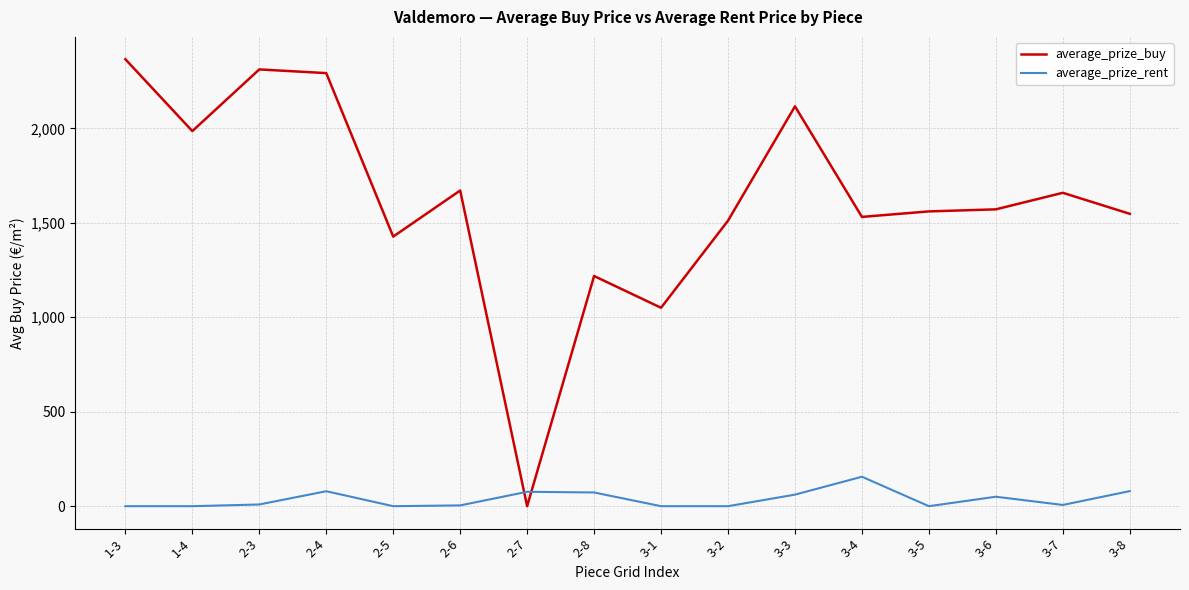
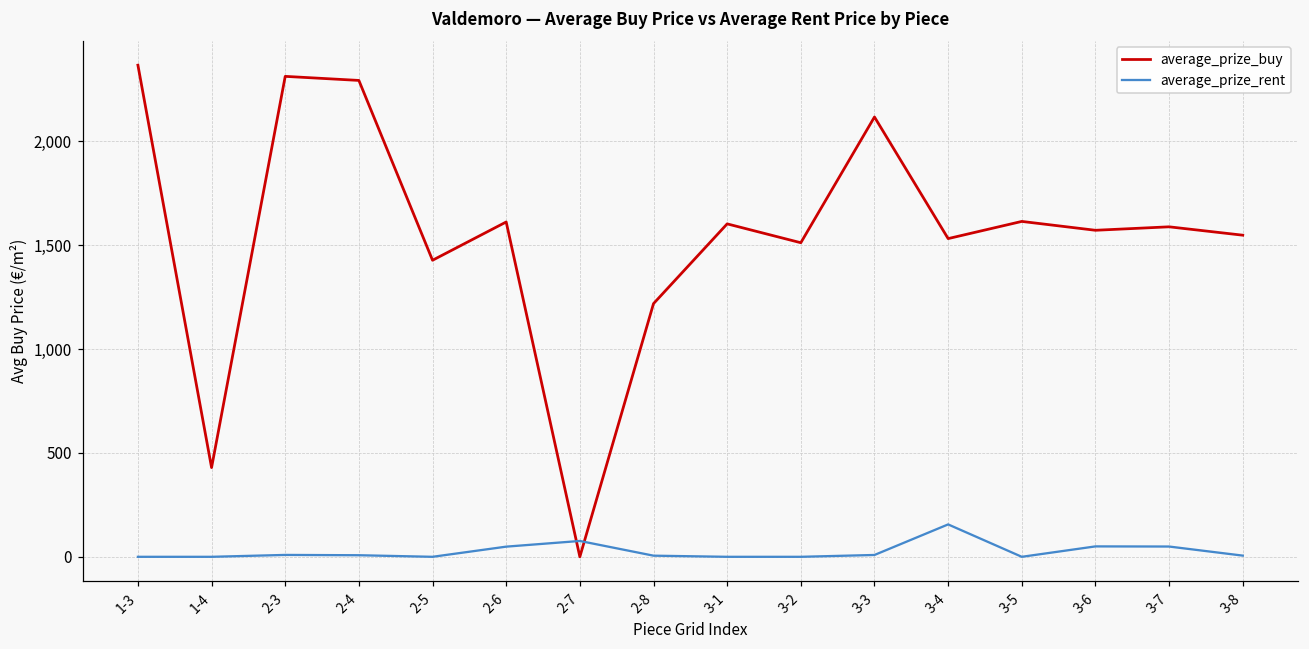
average_prize_buy, 1-4: 1,990 -> 430
average_prize_rent, 2-4: 80 -> 10
average_prize_buy, 2-6: 1,670 -> 1,610
average_prize_rent, 2-6: 0 -> 50
average_prize_rent, 2-8: 70 -> 10
average_prize_buy, 3-1: 1,050 -> 1,600
average_prize_rent, 3-3: 60 -> 10
average_prize_buy, 3-5: 1,560 -> 1,610
average_prize_buy, 3-7: 1,660 -> 1,590
average_prize_rent, 3-7: 10 -> 50
average_prize_rent, 3-8: 80 -> 10
